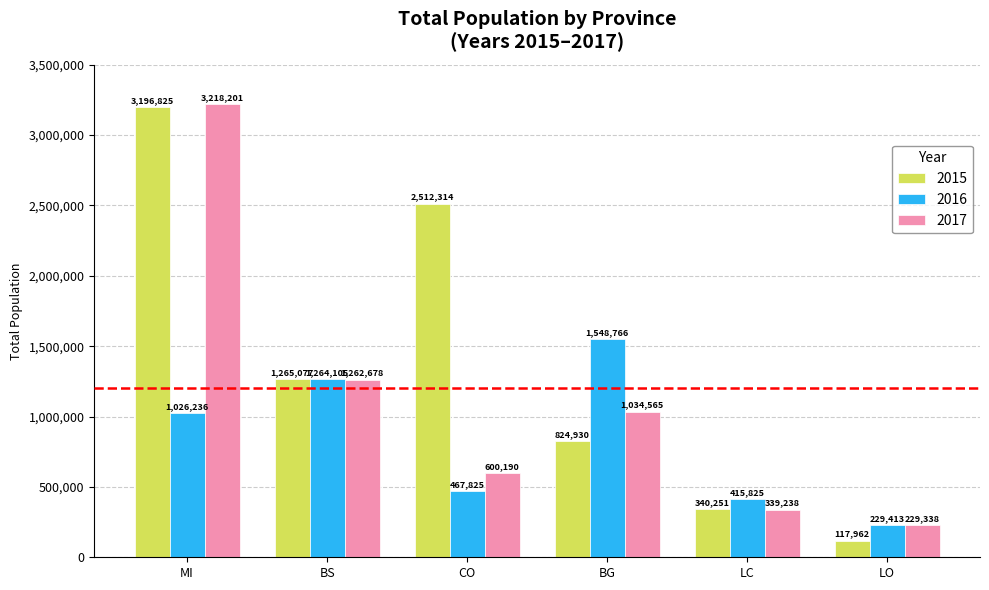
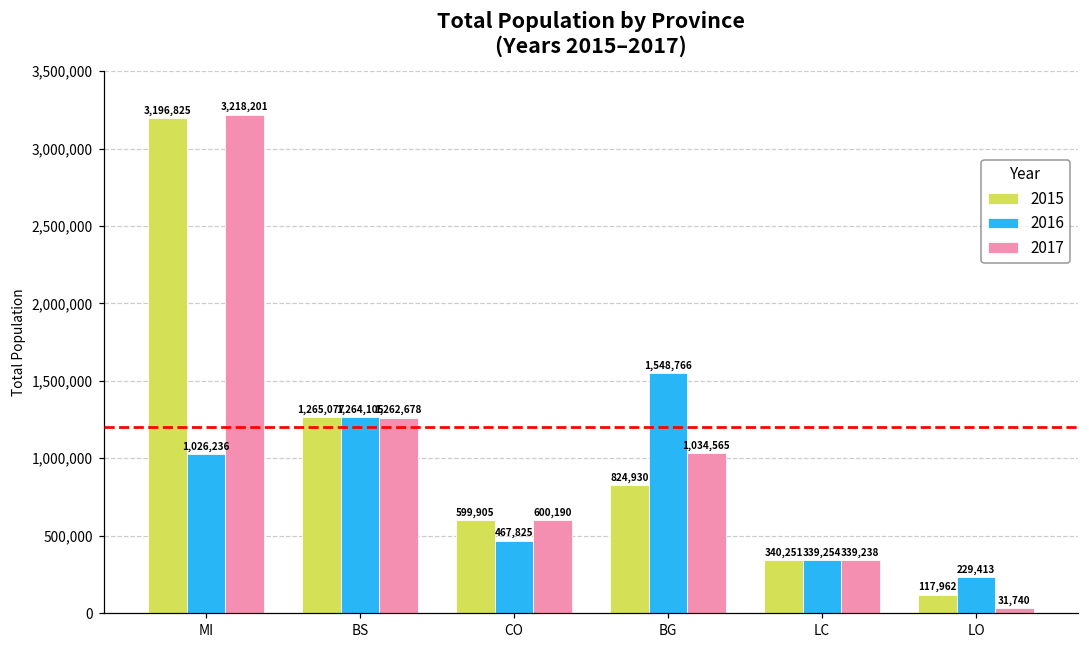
2015, CO: 2,512,314 -> 599,905
2016, LC: 415,825 -> 339,254
2017, LO: 229,338 -> 31,740
